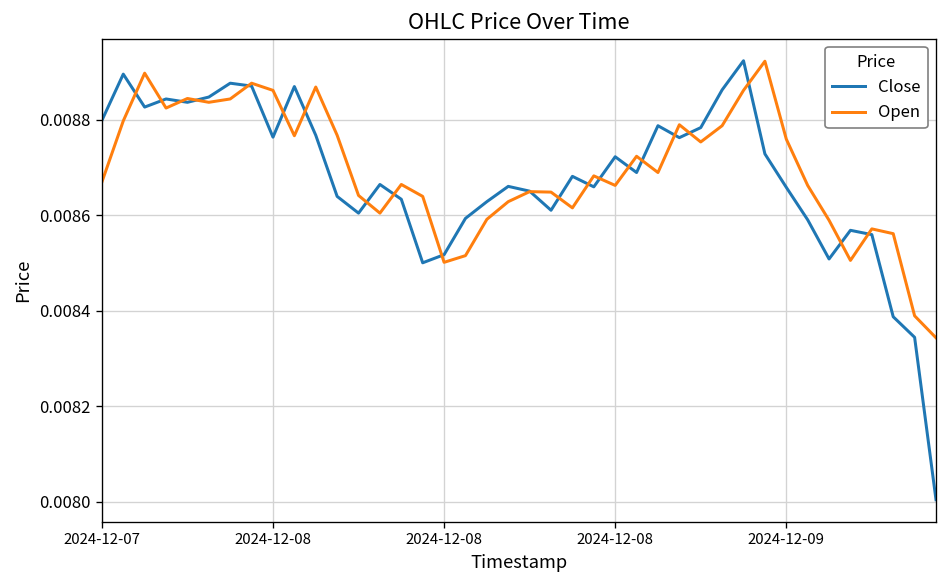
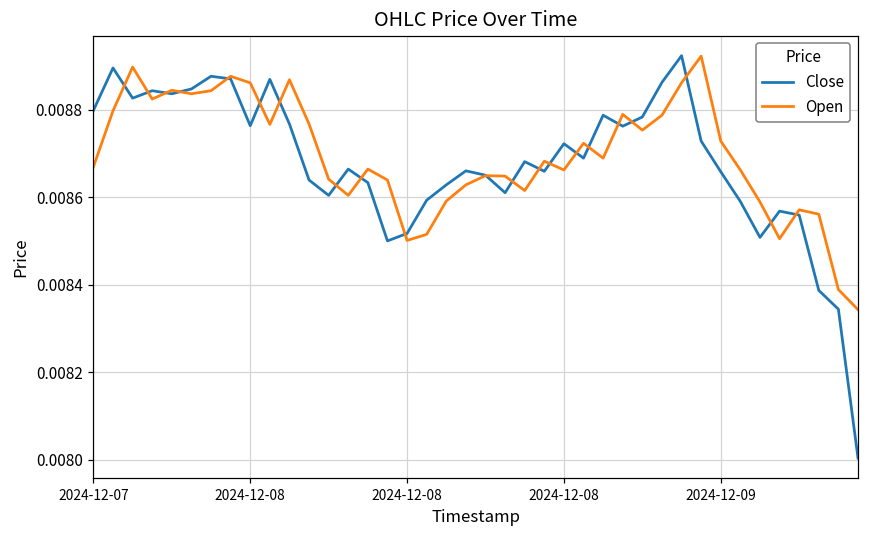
Open, 2024-12-09: 0.00876 -> 0.00873
